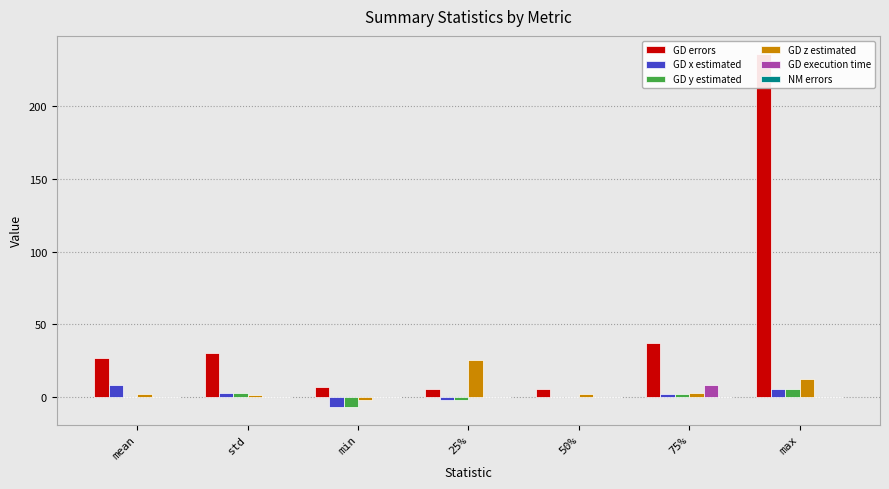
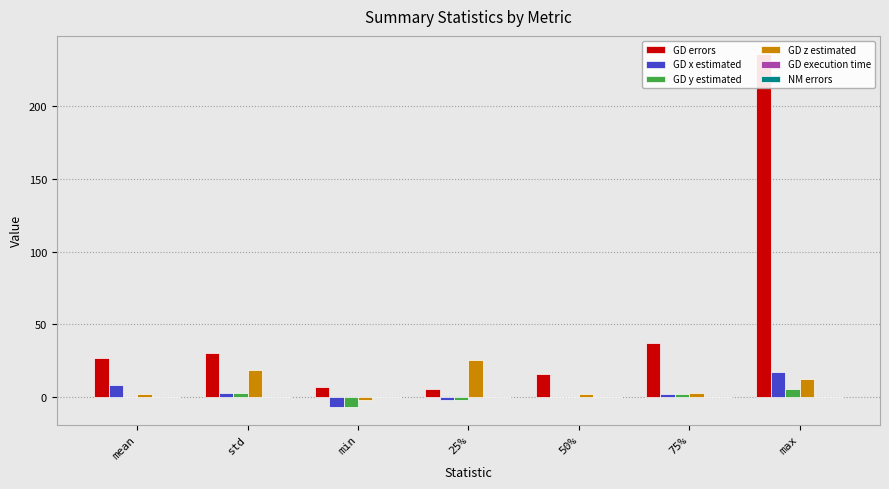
GD z estimated, std: 1 -> 19
GD errors, 50%: 6 -> 16
GD execution time, 75%: 9 -> 0
GD x estimated, max: 6 -> 18
